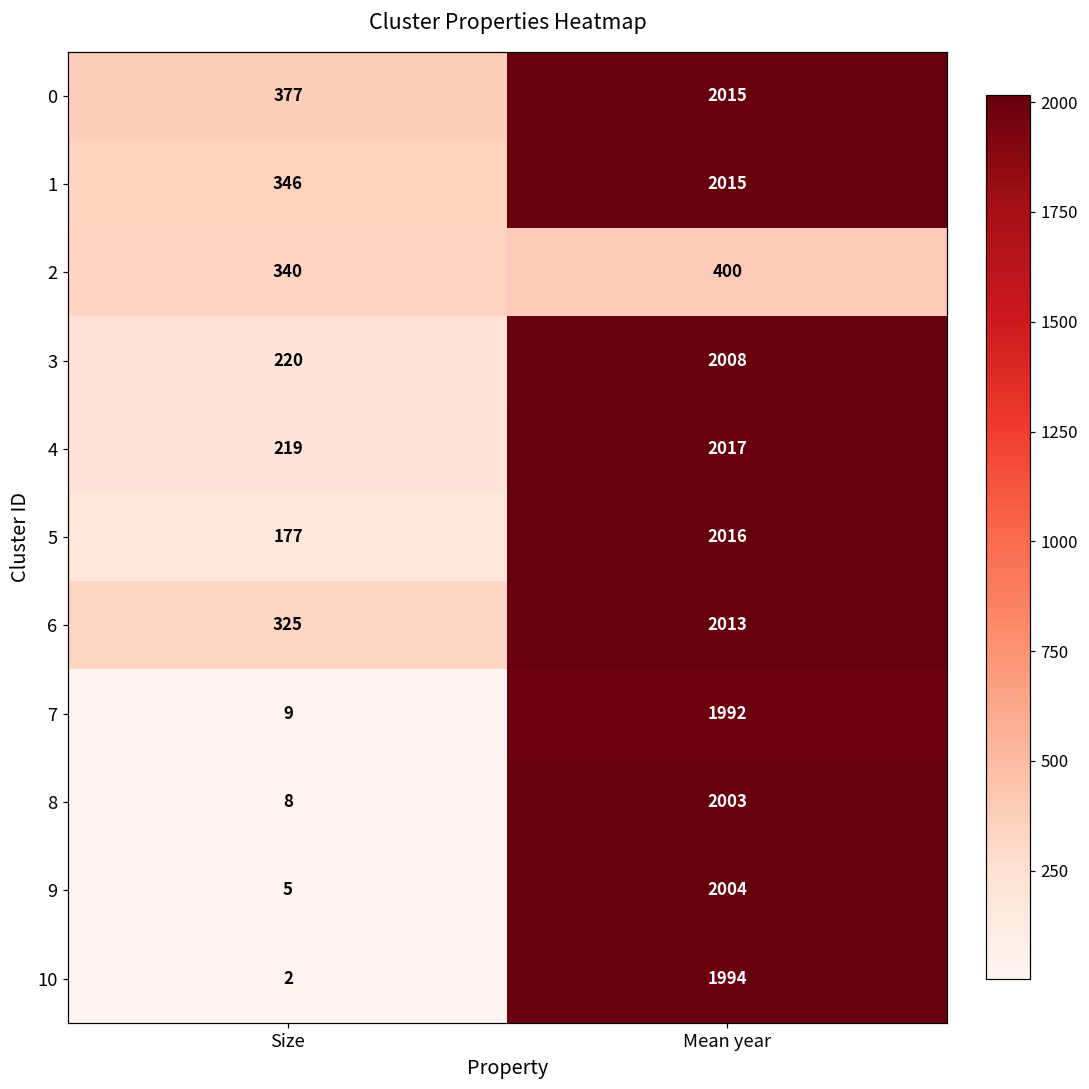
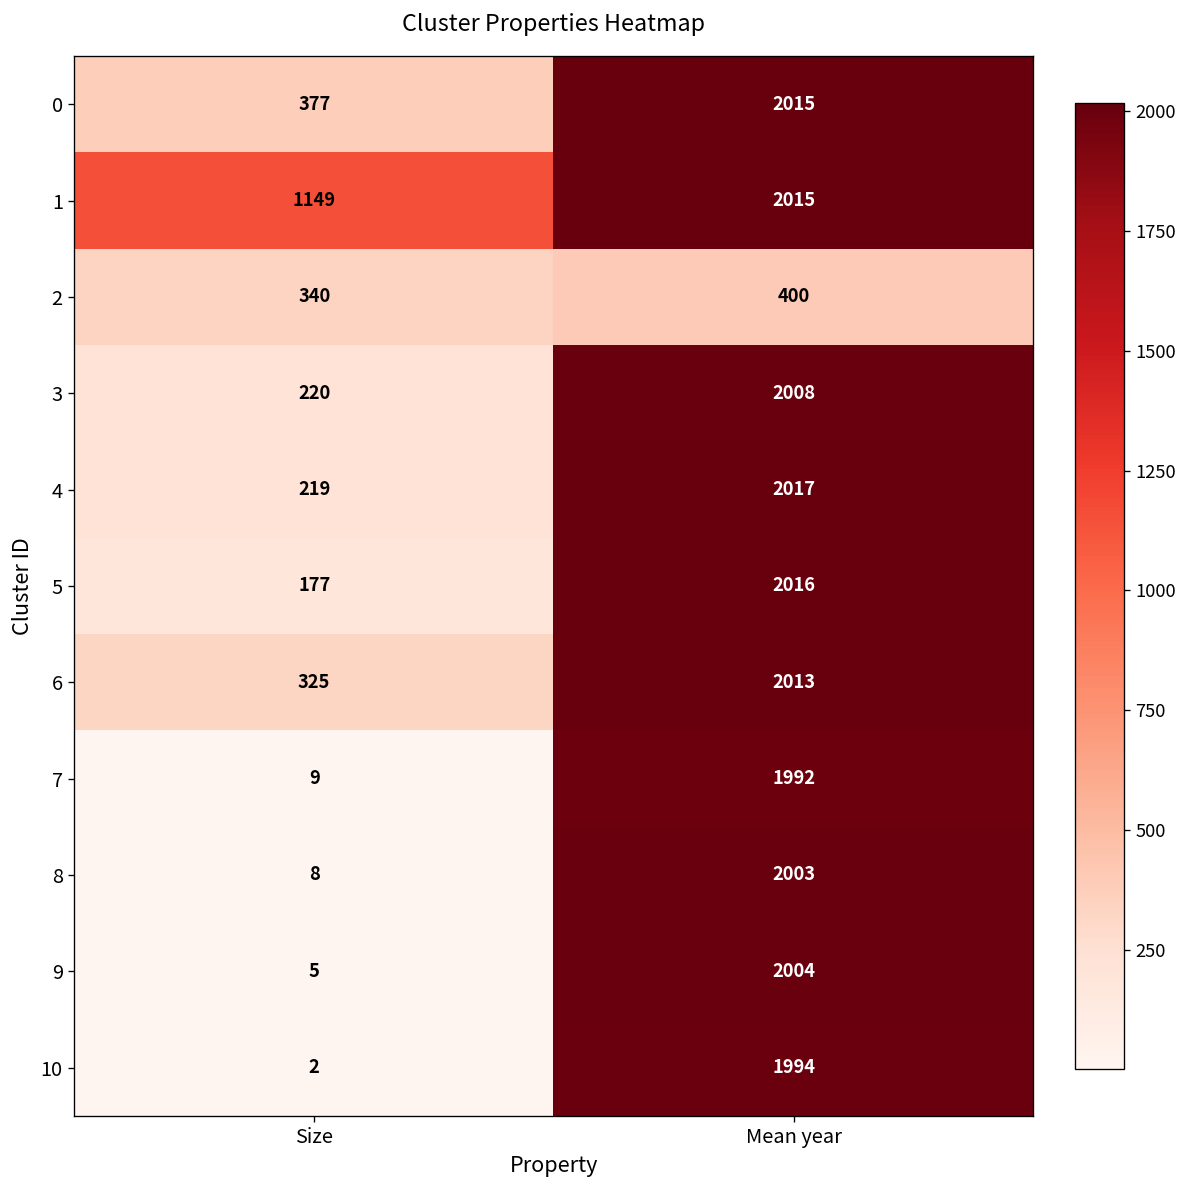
1, Size: 346 -> 1149
